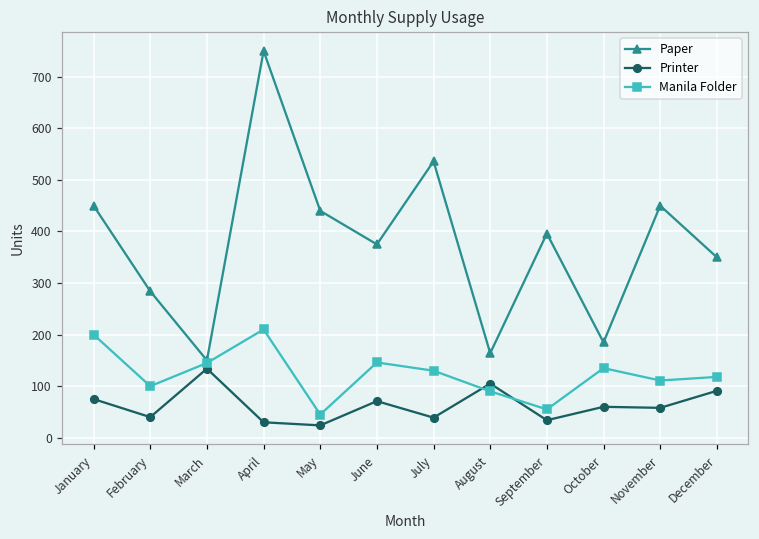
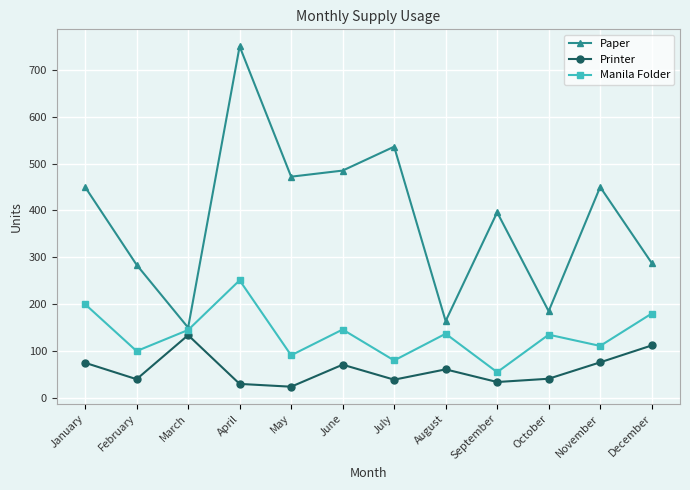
Manila Folder, April: 210 -> 250
Paper, May: 440 -> 470
Manila Folder, May: 50 -> 90
Paper, June: 380 -> 490
Manila Folder, July: 130 -> 80
Printer, August: 110 -> 60
Manila Folder, August: 90 -> 140
Printer, October: 60 -> 40
Printer, November: 60 -> 80
Paper, December: 350 -> 290
Printer, December: 90 -> 110
Manila Folder, December: 120 -> 180
